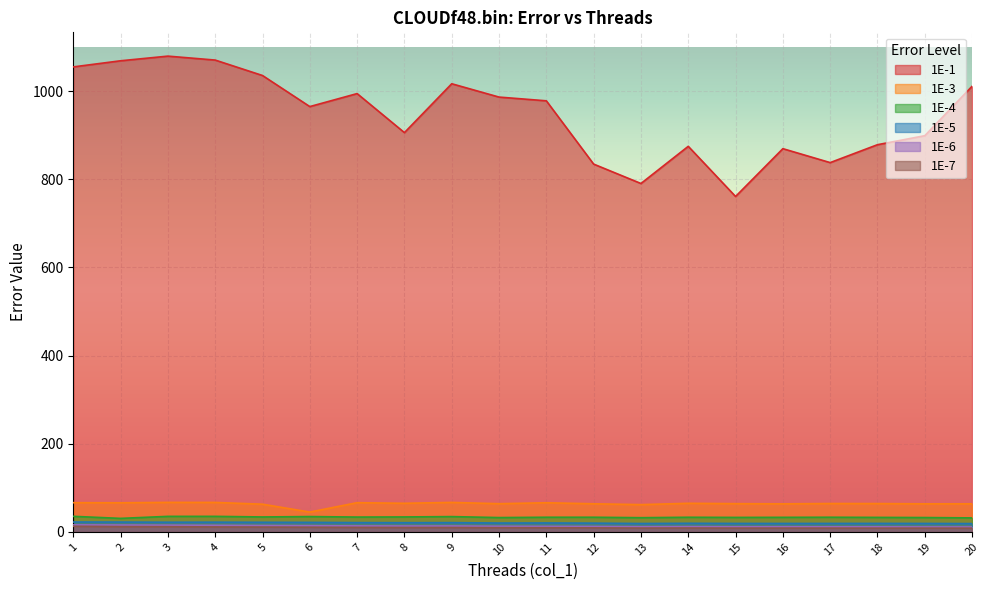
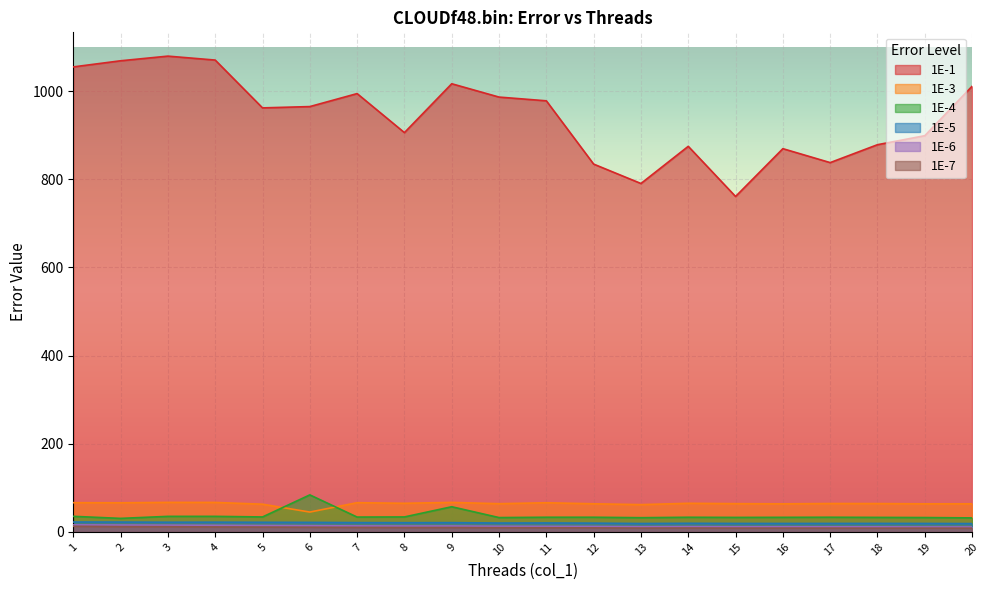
1E-1, 5: 1040 -> 960
1E-4, 6: 30 -> 80
1E-4, 9: 30 -> 60
